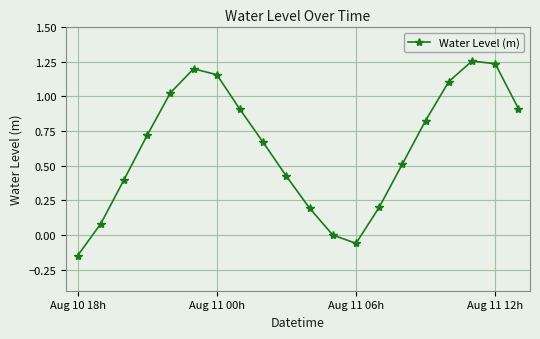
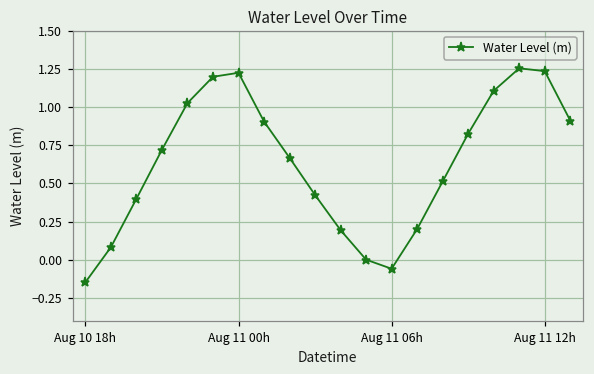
Aug 11 00h: 1.16 -> 1.22
